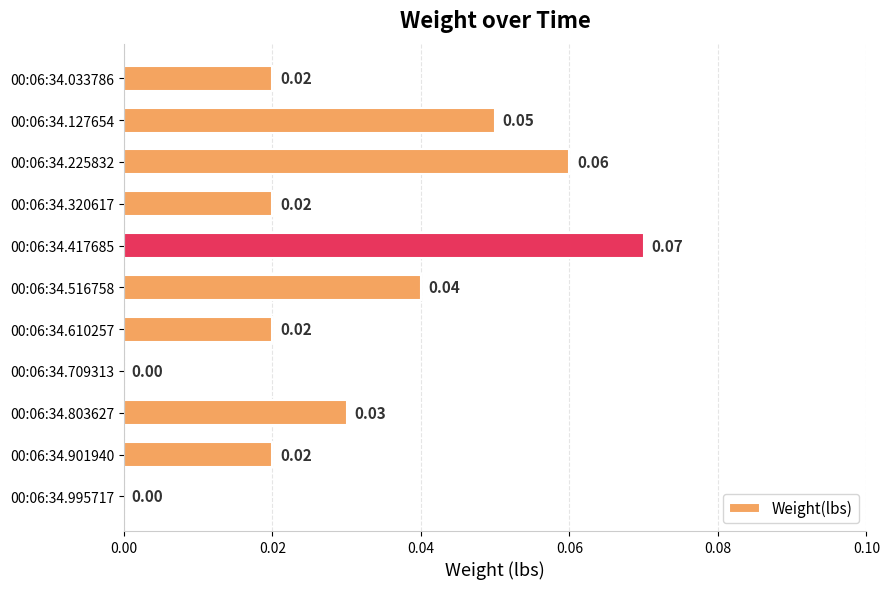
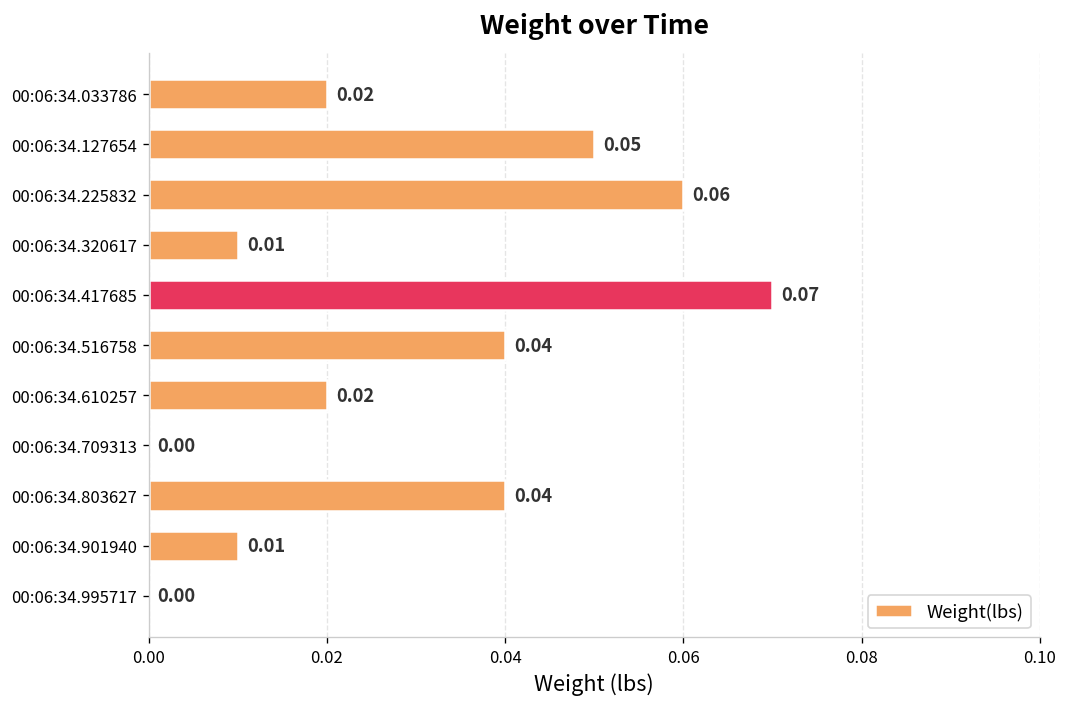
00:06:34.320617: 0.02 -> 0.01
00:06:34.803627: 0.03 -> 0.04
00:06:34.901940: 0.02 -> 0.01
